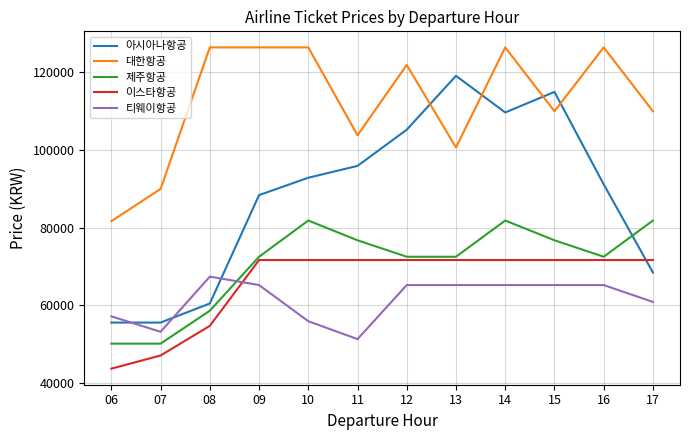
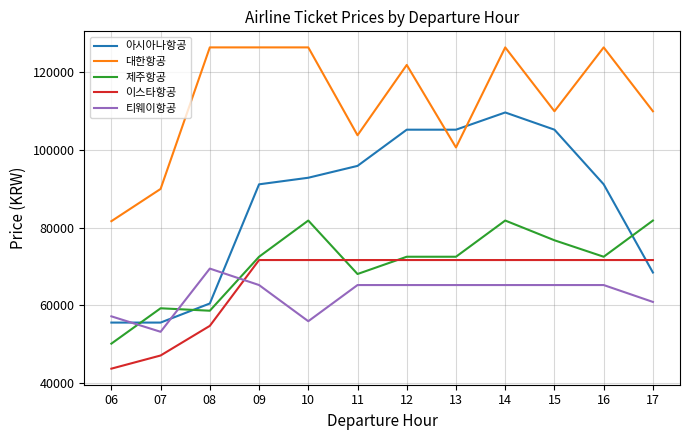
제주항공, 07: 50000 -> 59000
티웨이항공, 08: 67000 -> 69000
아시아나항공, 09: 88000 -> 91000
제주항공, 11: 77000 -> 68000
티웨이항공, 11: 51000 -> 65000
아시아나항공, 13: 119000 -> 105000
아시아나항공, 15: 115000 -> 105000
